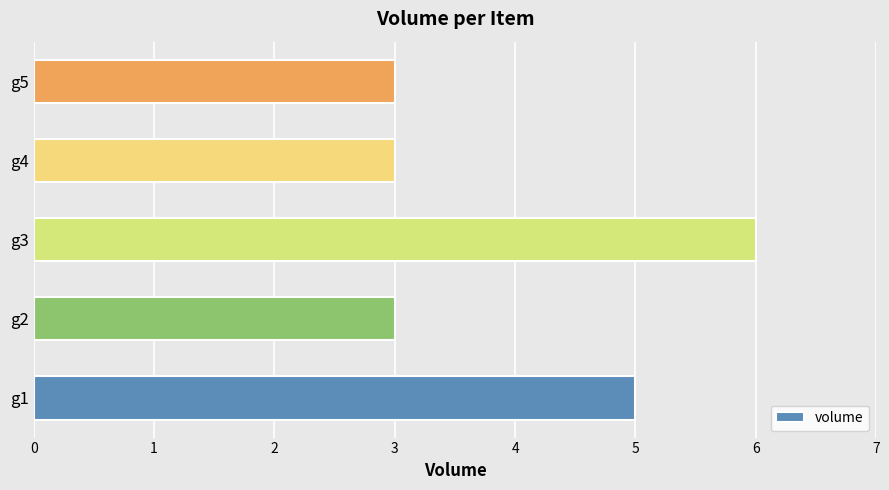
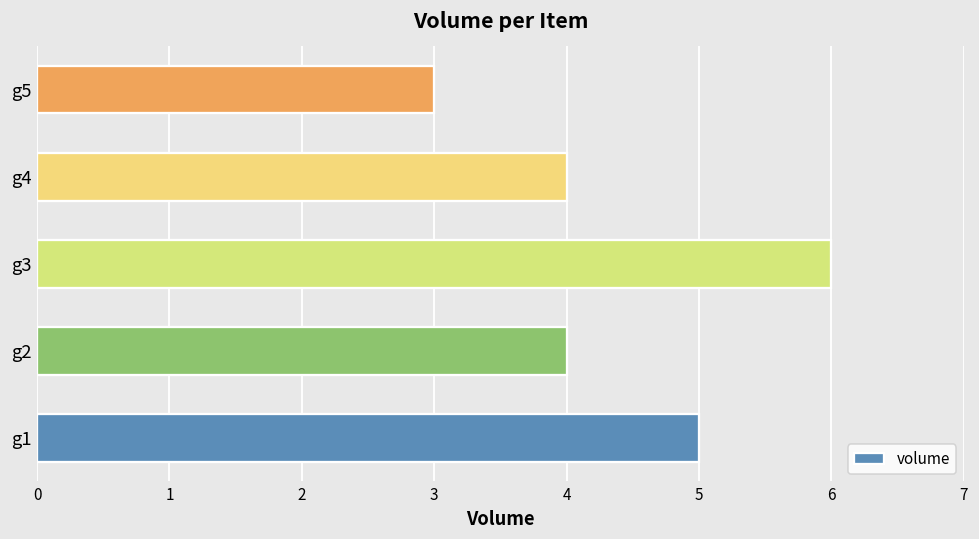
g4: 3 -> 4
g2: 3 -> 4
